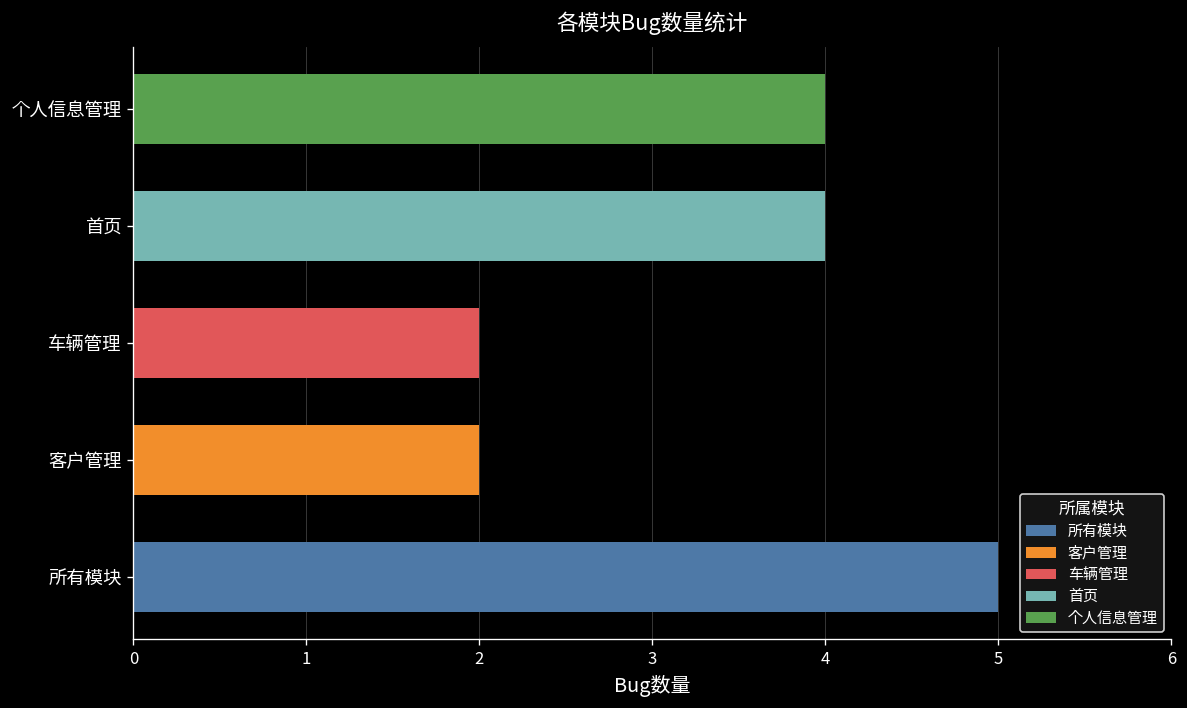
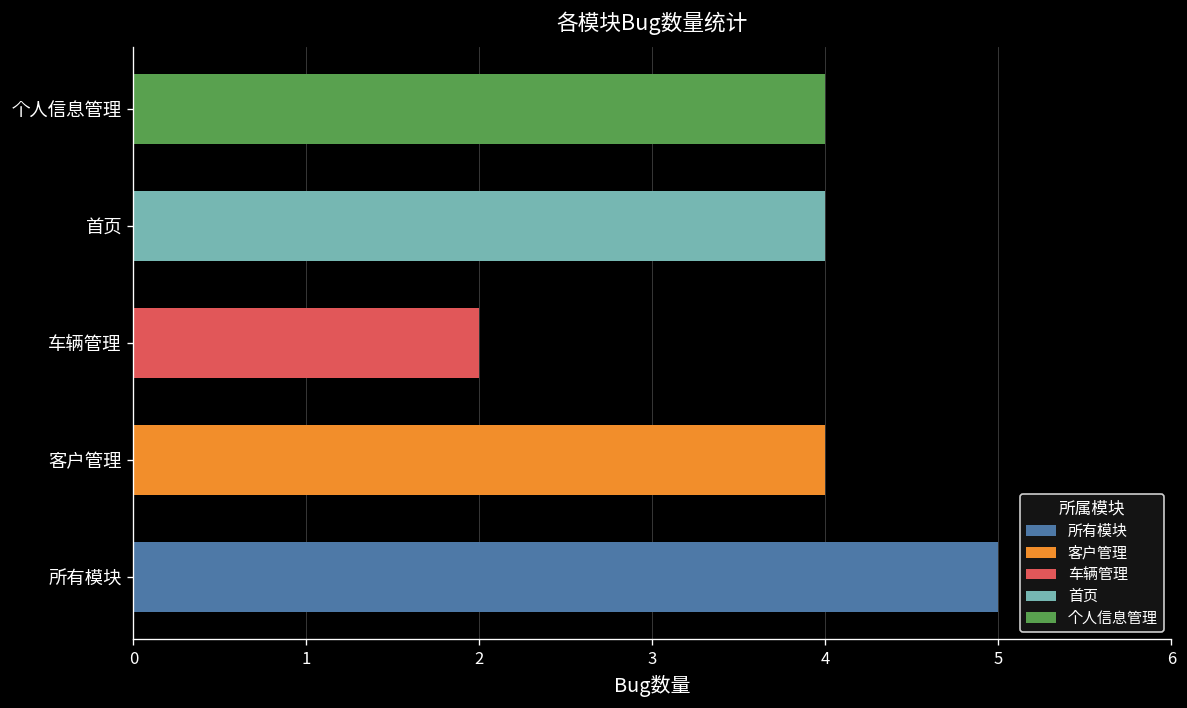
客户管理, 客户管理: 2 -> 4
